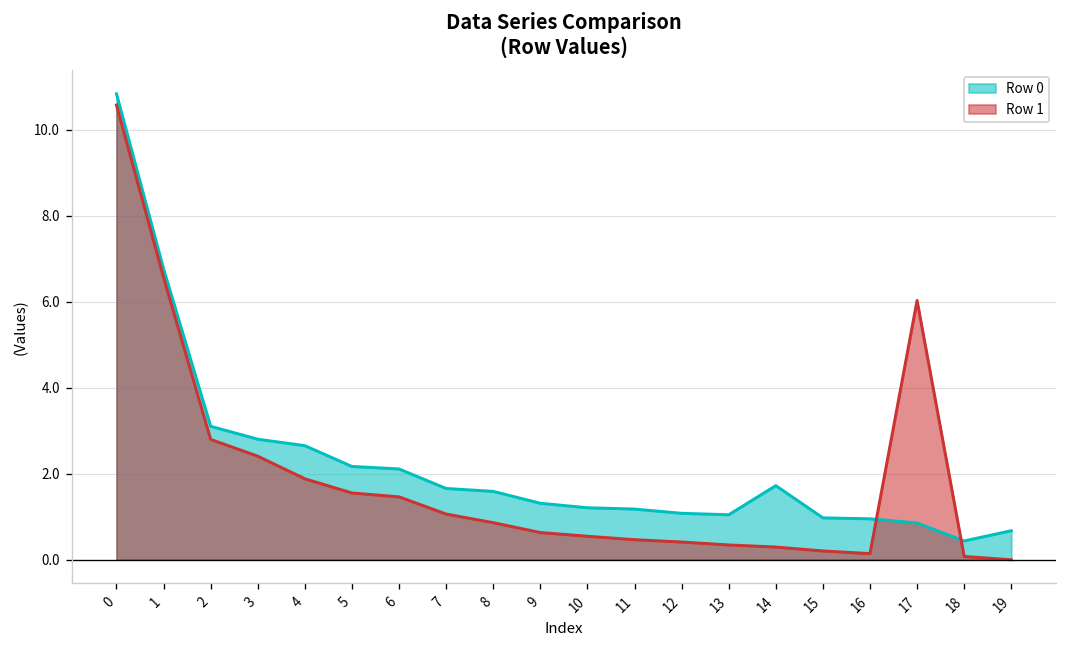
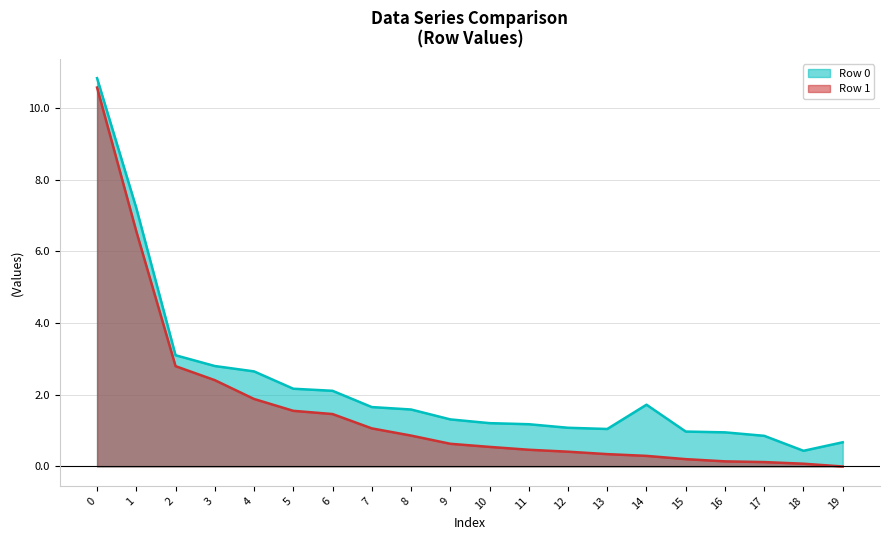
Row 0, 1: 6.8 -> 7.2
Row 1, 17: 6.0 -> 0.1
